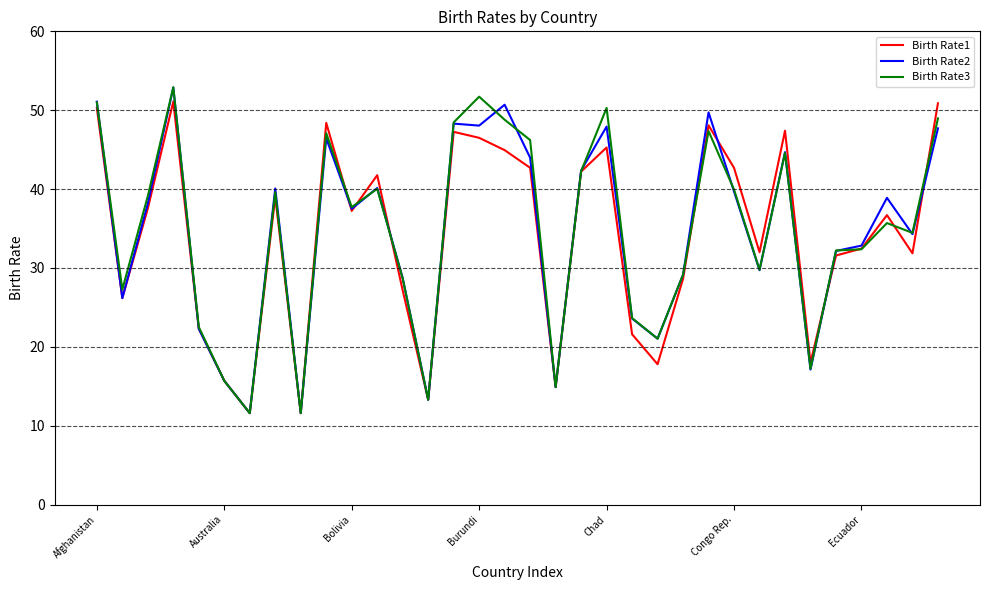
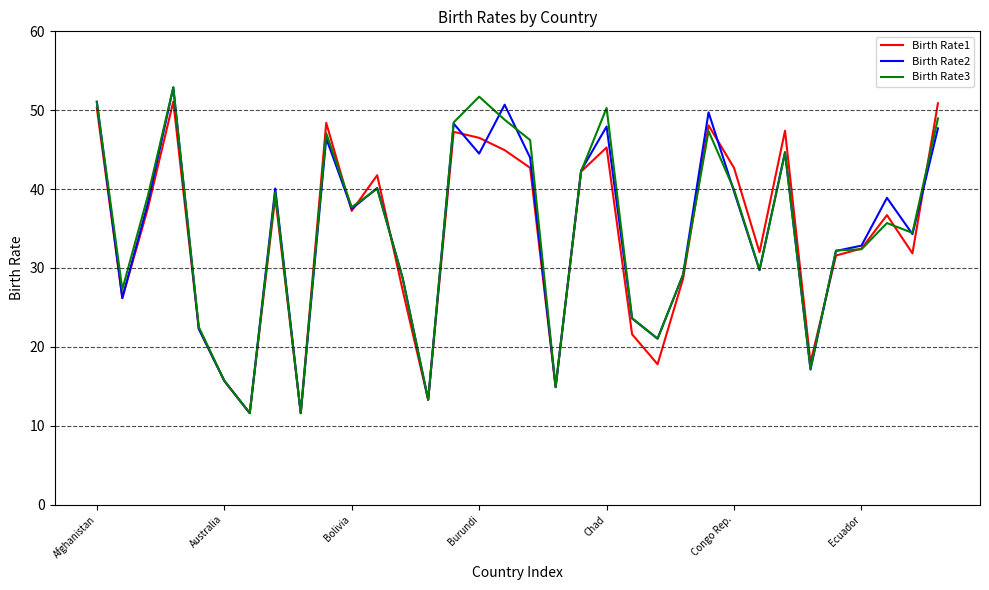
Birth Rate2, Burundi: 48 -> 45
